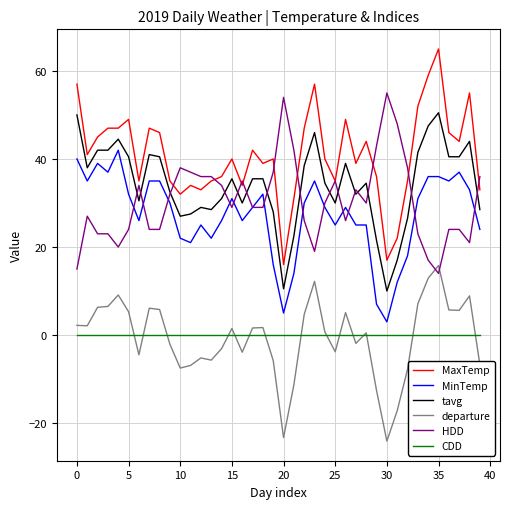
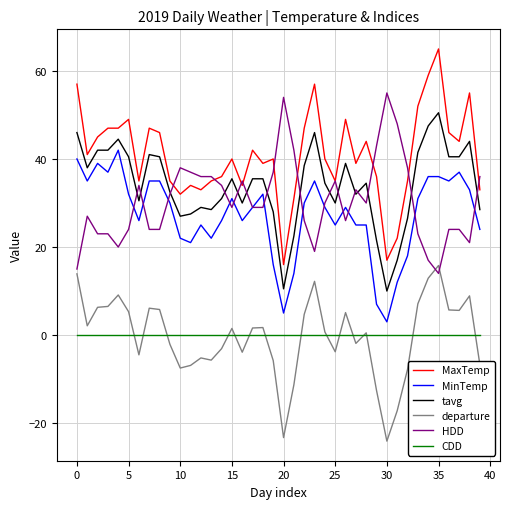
tavg, 0: 50 -> 46
departure, 0: 2 -> 14
